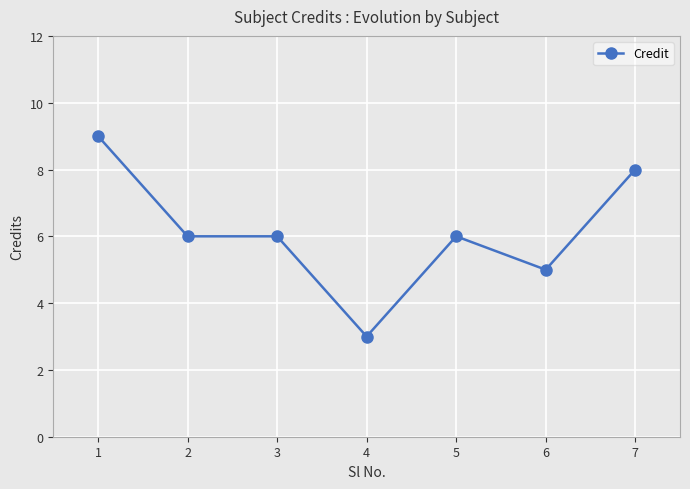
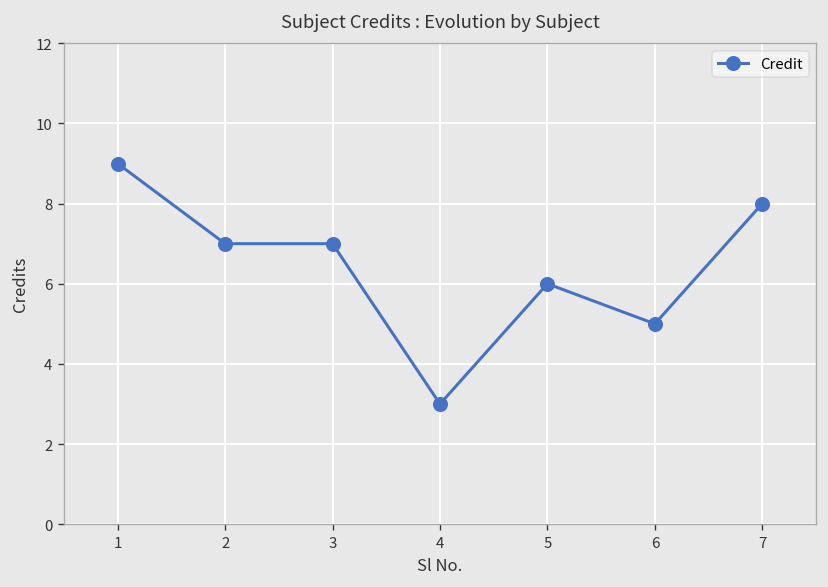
2: 6 -> 7
3: 6 -> 7
